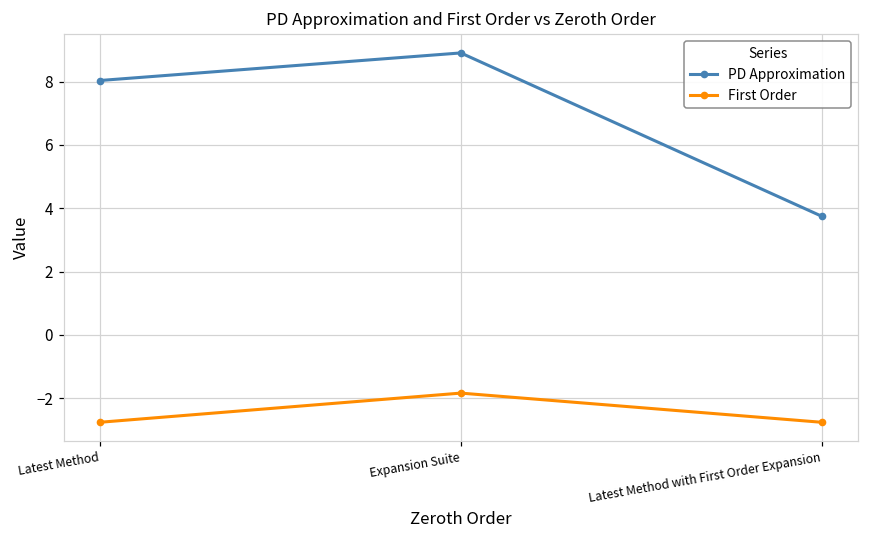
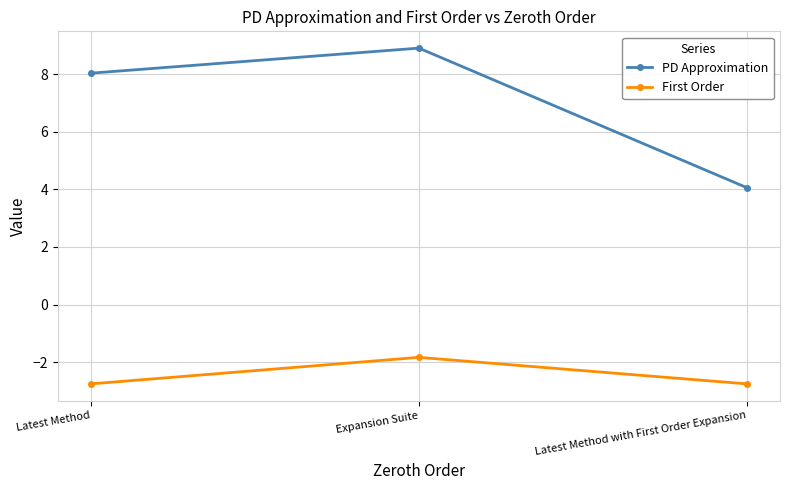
PD Approximation, Latest Method with First Order Expansion: 3.7 -> 4.1
